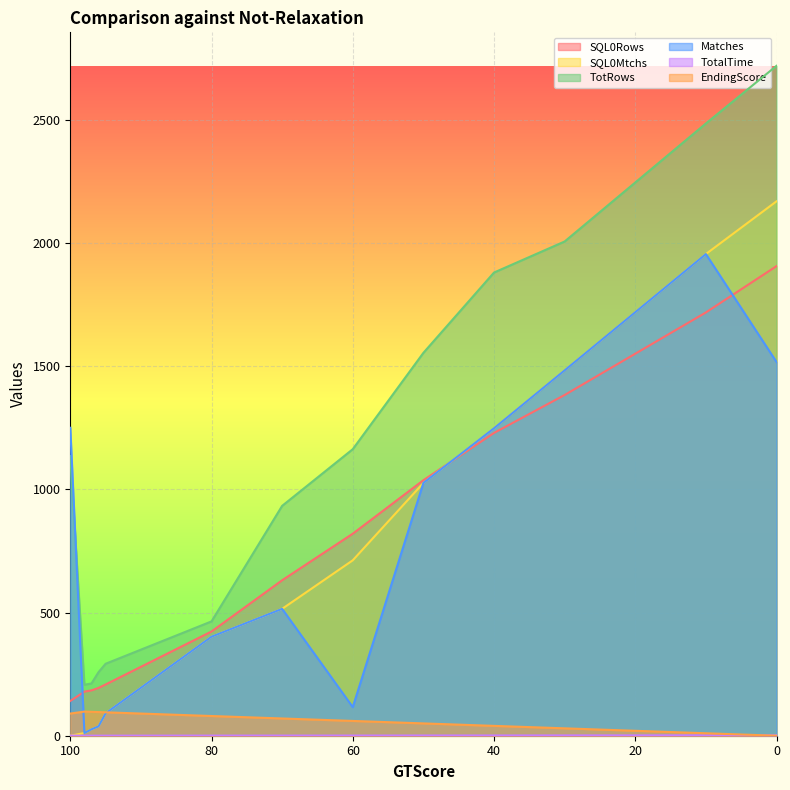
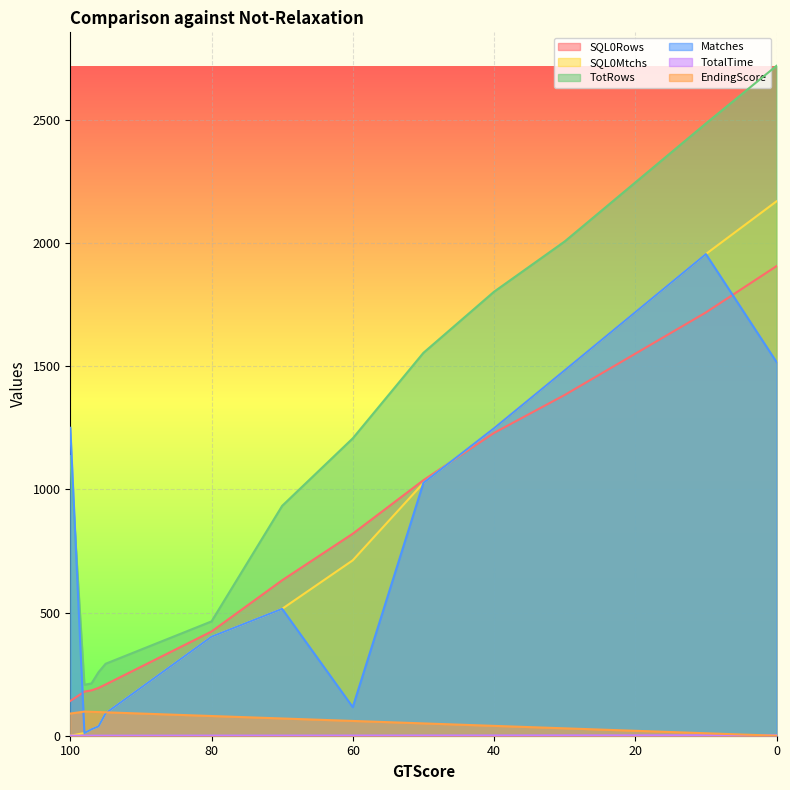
TotRows, 60: 1160 -> 1210
TotRows, 40: 1880 -> 1800
